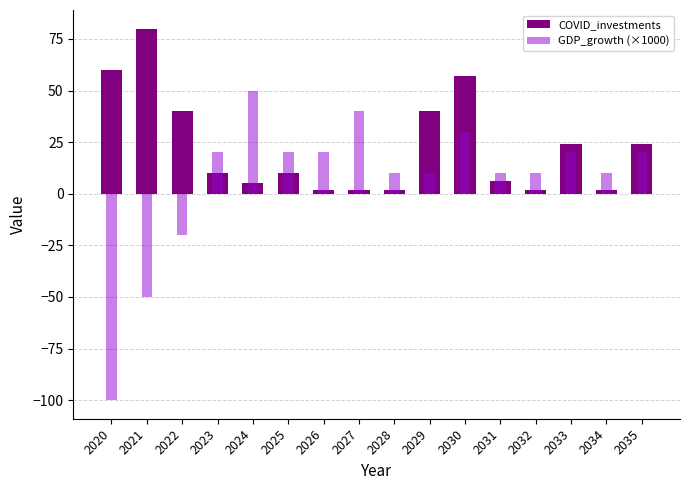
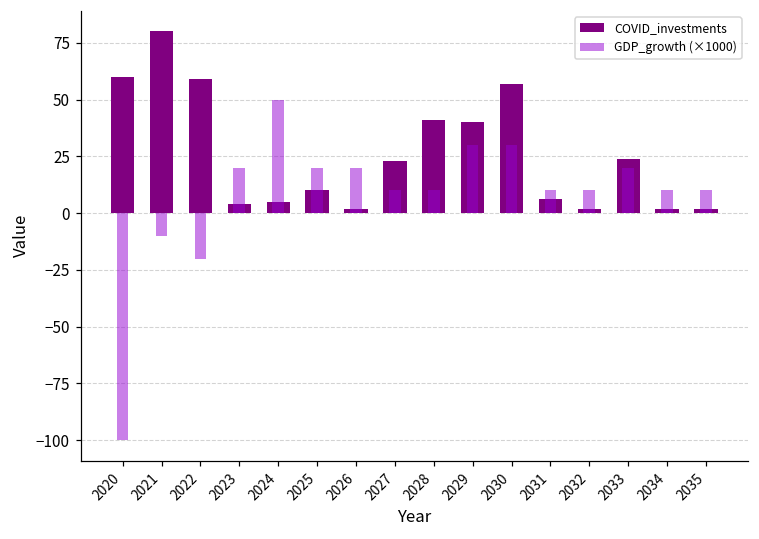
GDP_growth (×1000), 2021: -50 -> -10
COVID_investments, 2022: 40 -> 59
COVID_investments, 2023: 10 -> 4
COVID_investments, 2027: 2 -> 23
GDP_growth (×1000), 2027: 40 -> 10
COVID_investments, 2028: 2 -> 41
GDP_growth (×1000), 2029: 10 -> 30
COVID_investments, 2035: 24 -> 2
GDP_growth (×1000), 2035: 20 -> 10
